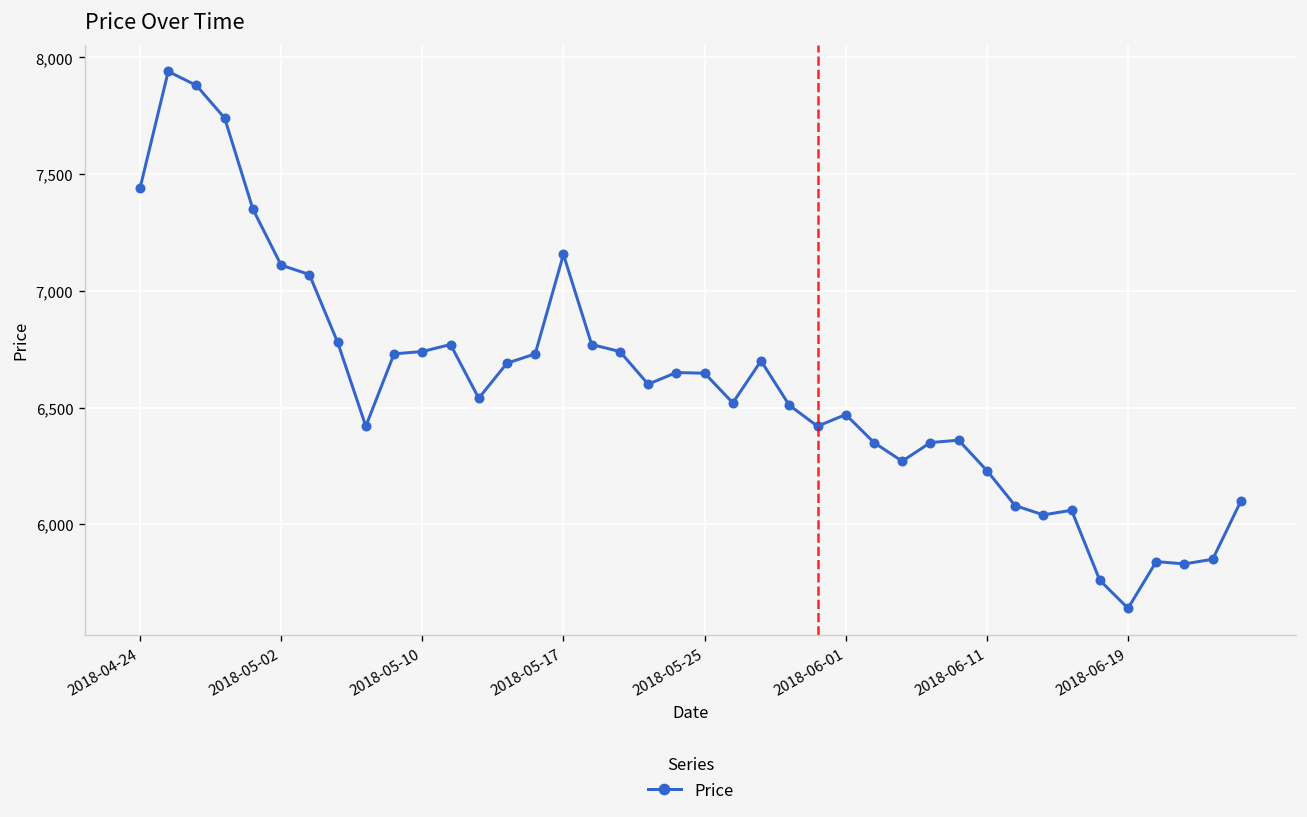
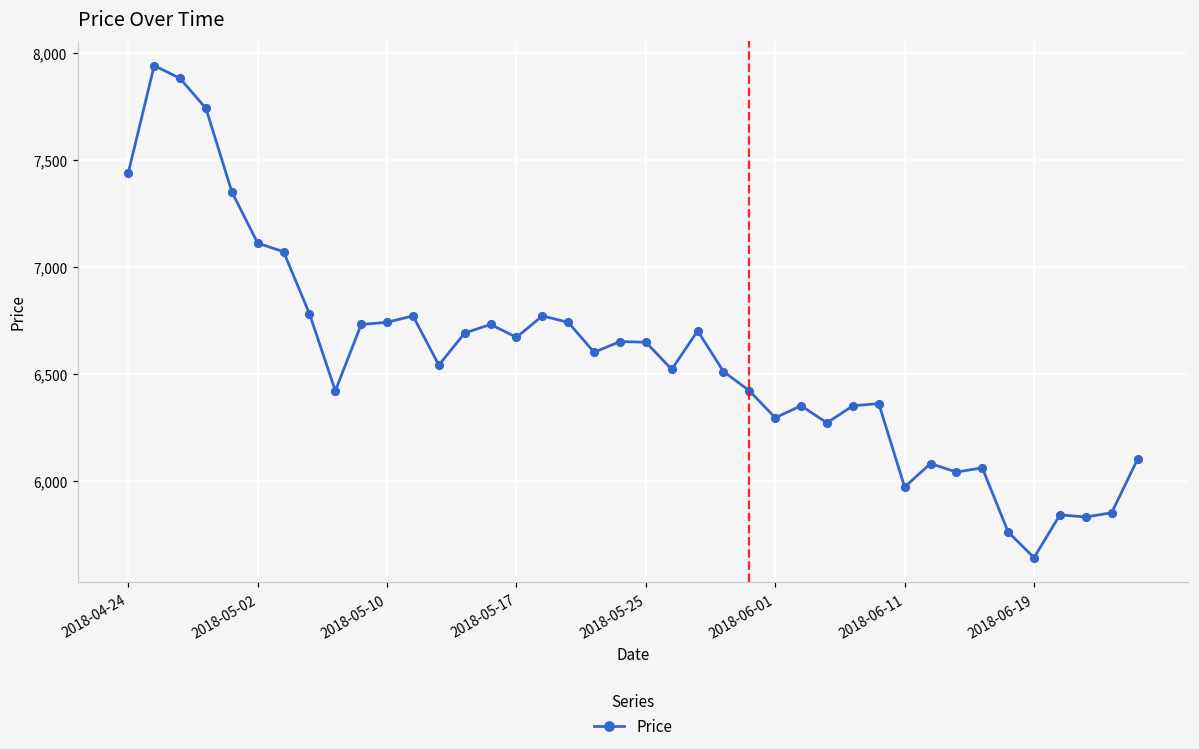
2018-05-17: 7,160 -> 6,670
2018-06-01: 6,470 -> 6,290
2018-06-11: 6,230 -> 5,970
